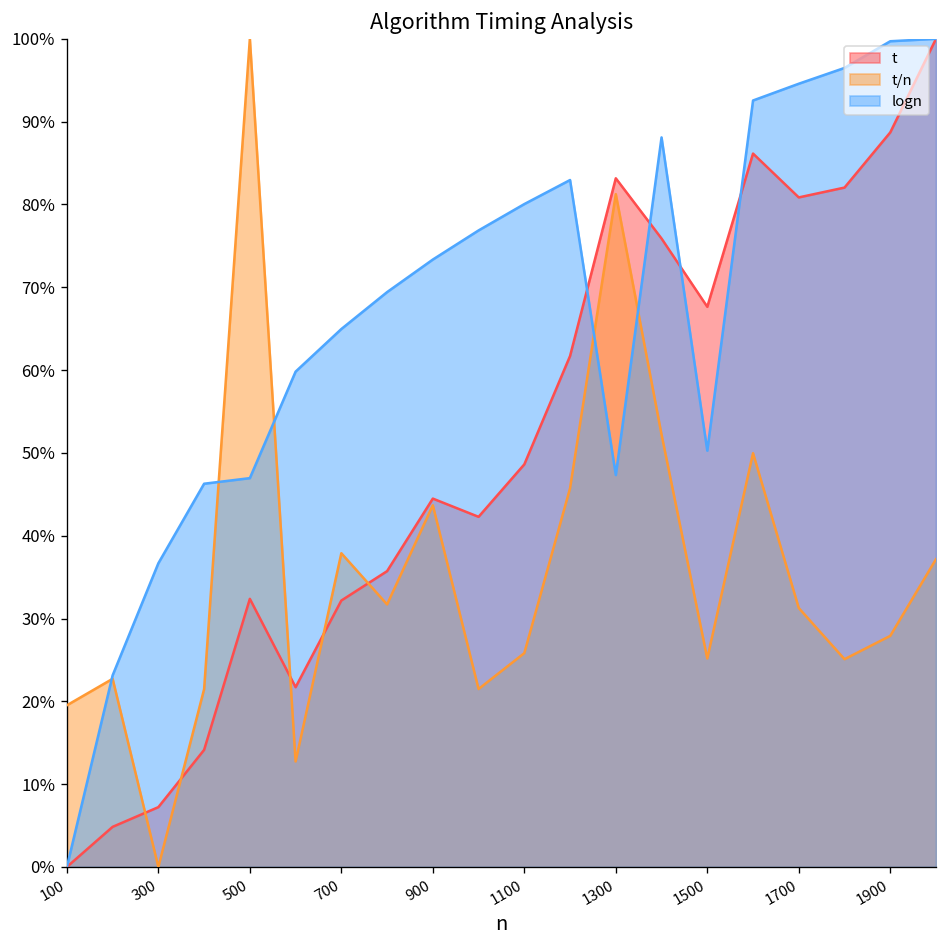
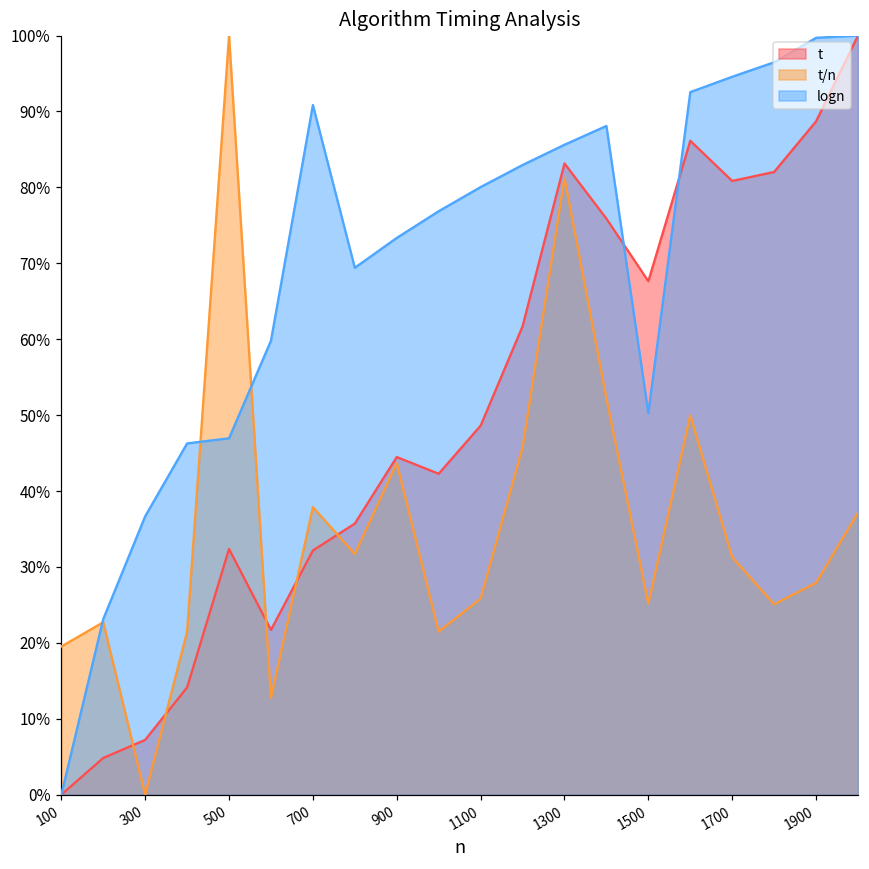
logn, 700: 65% -> 91%
logn, 1300: 47% -> 86%
